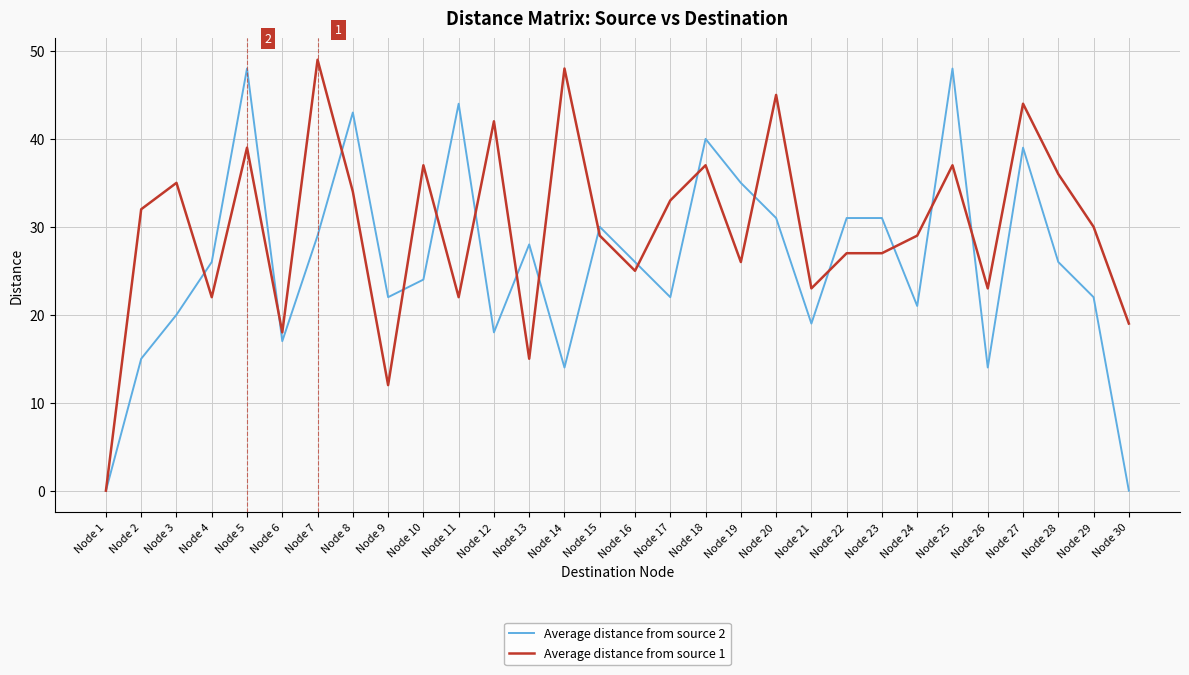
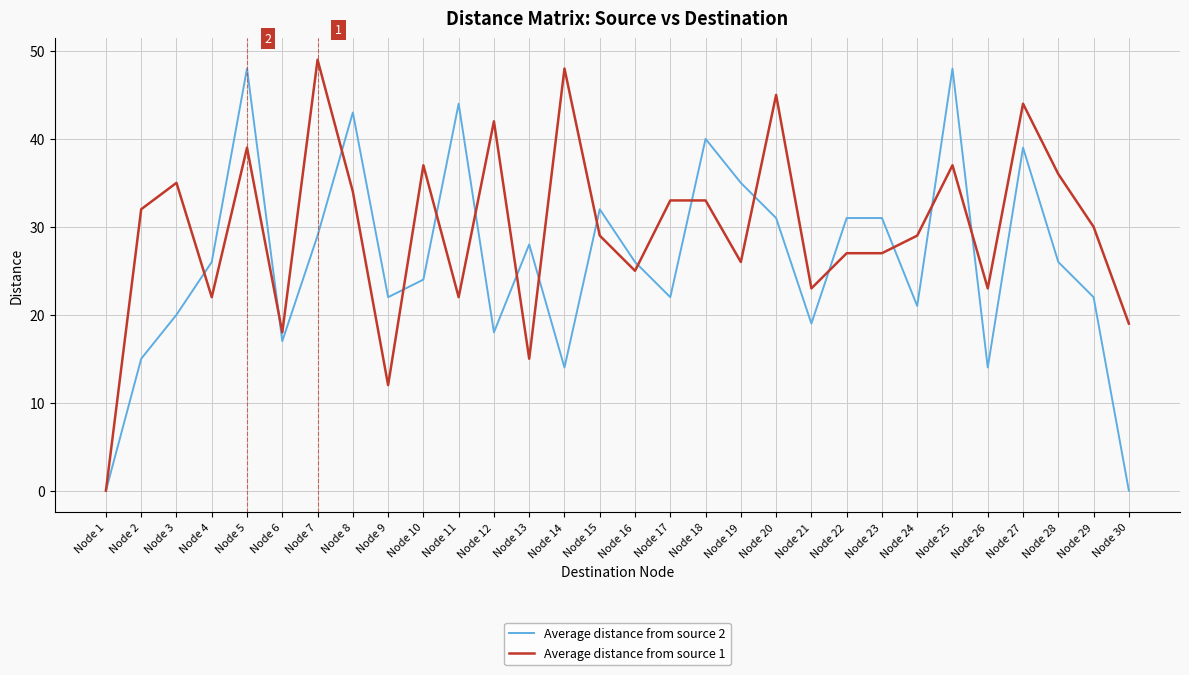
Average distance from source 2, Node 15: 30 -> 32
Average distance from source 1, Node 18: 37 -> 33
